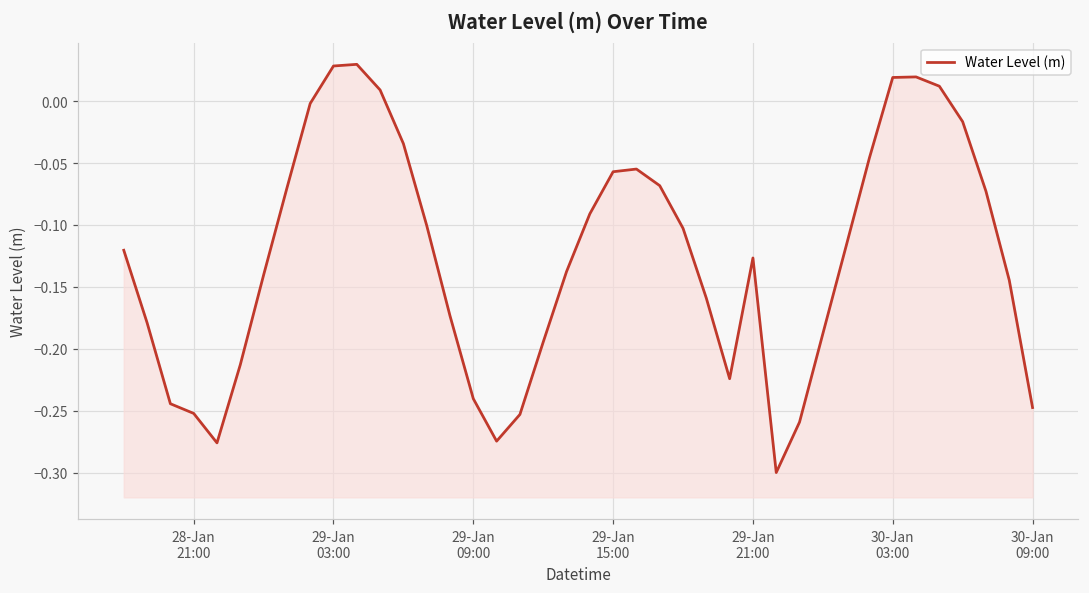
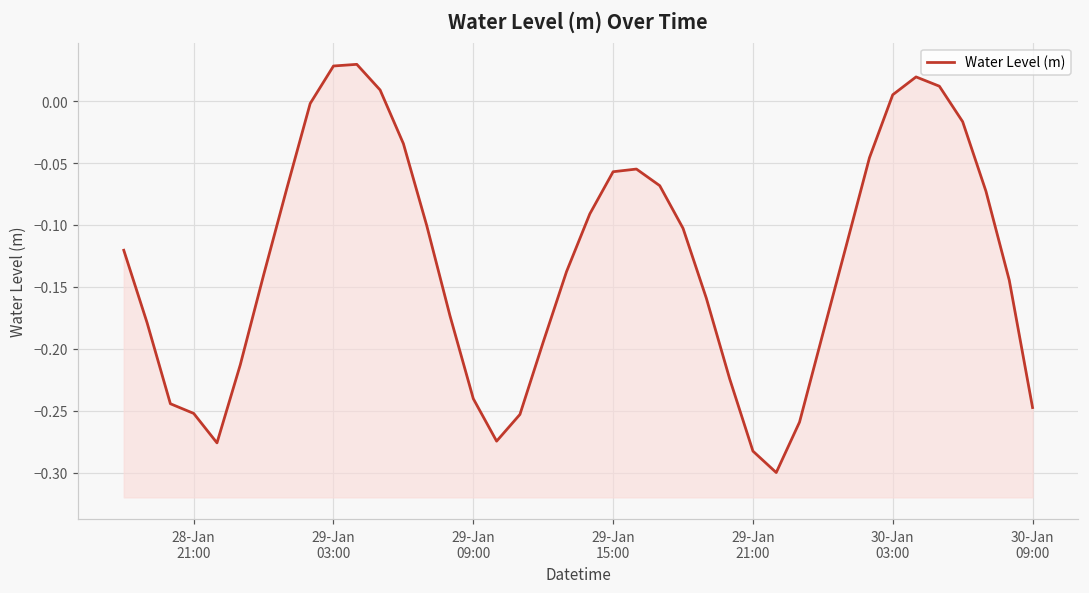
29-Jan 21:00: -0.127 -> -0.283
30-Jan 03:00: 0.019 -> 0.005
